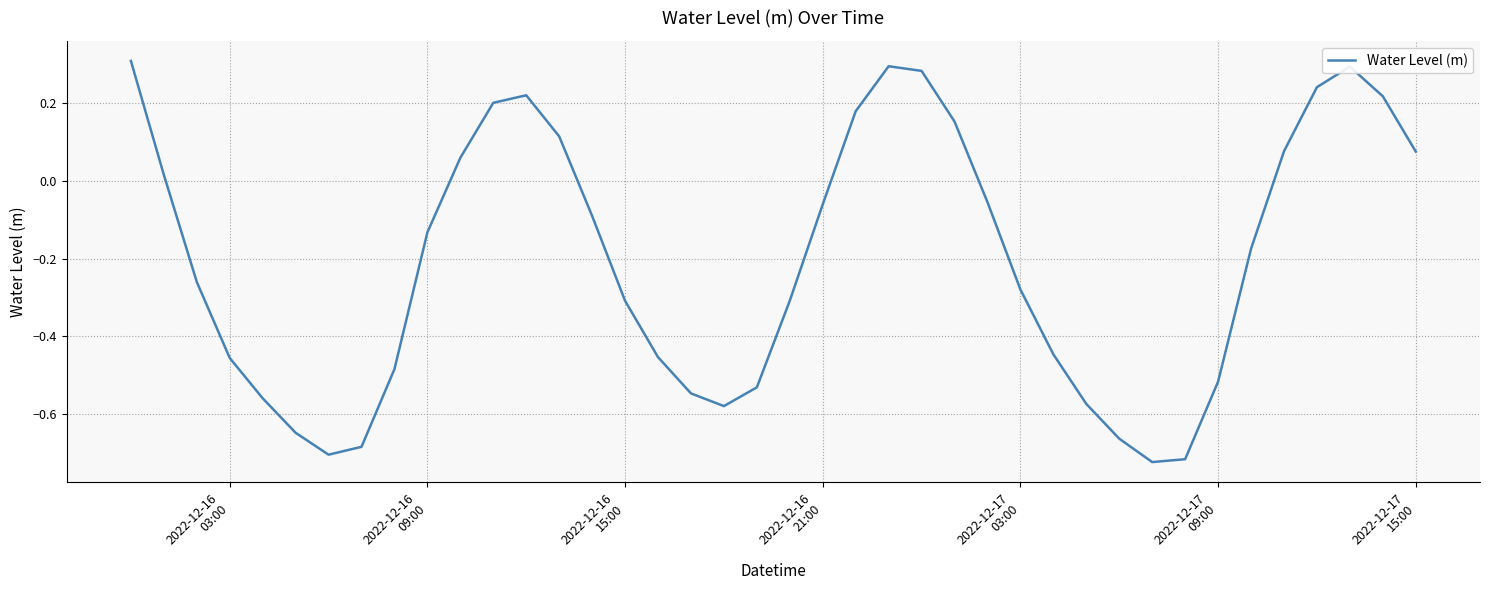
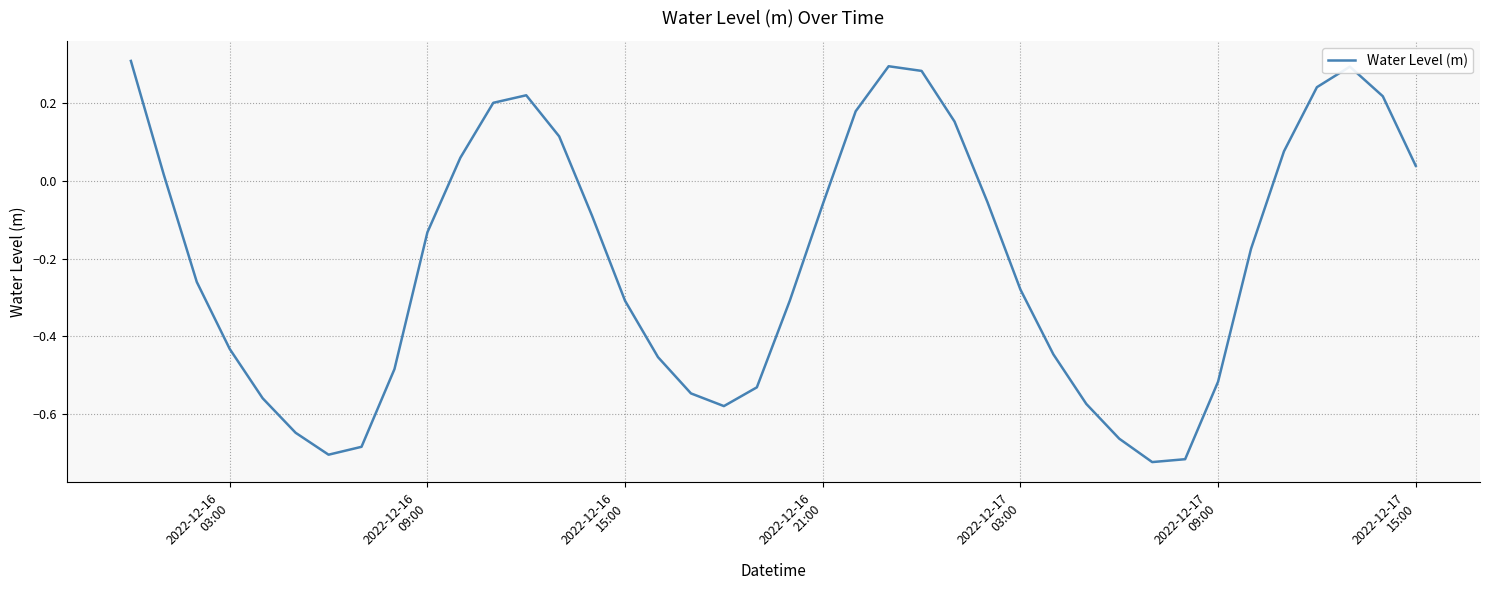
2022-12-16 03:00: -0.46 -> -0.43
2022-12-17 15:00: 0.08 -> 0.04
